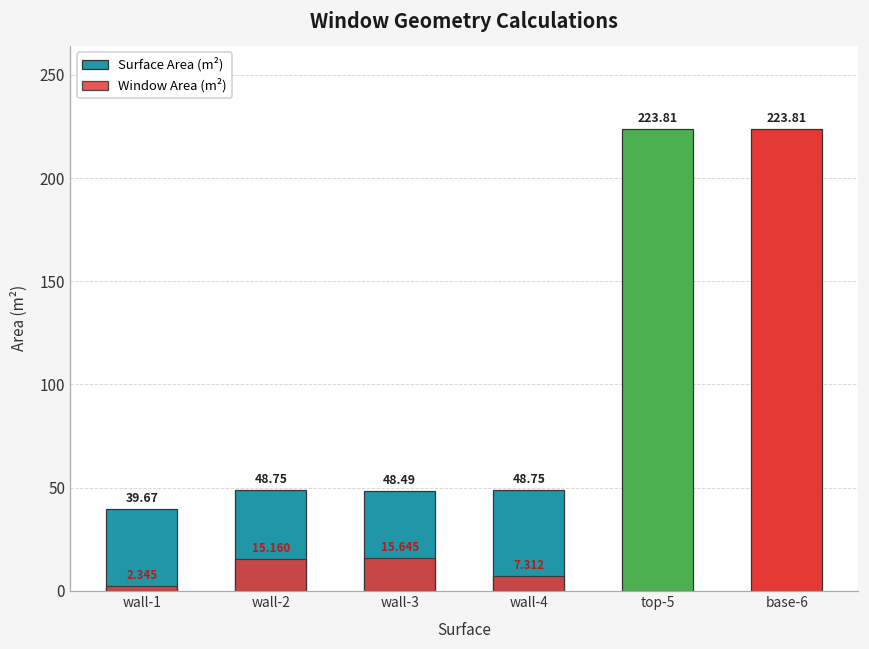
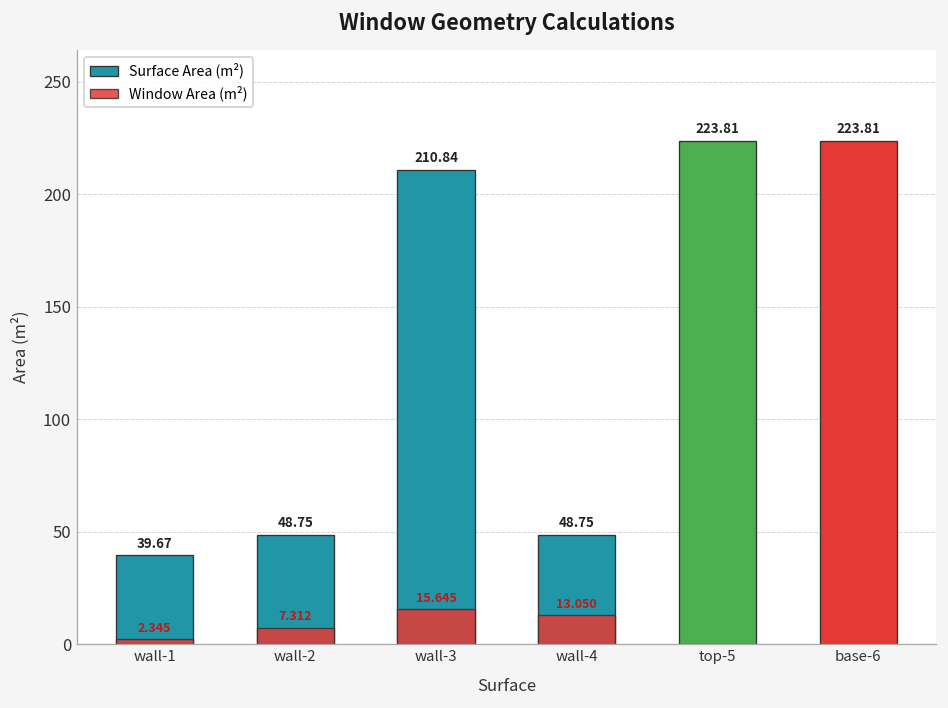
Window Area (m²), wall-2: 15.160 -> 7.312
Surface Area (m²), wall-3: 48.49 -> 210.84
Window Area (m²), wall-4: 7.312 -> 13.050
